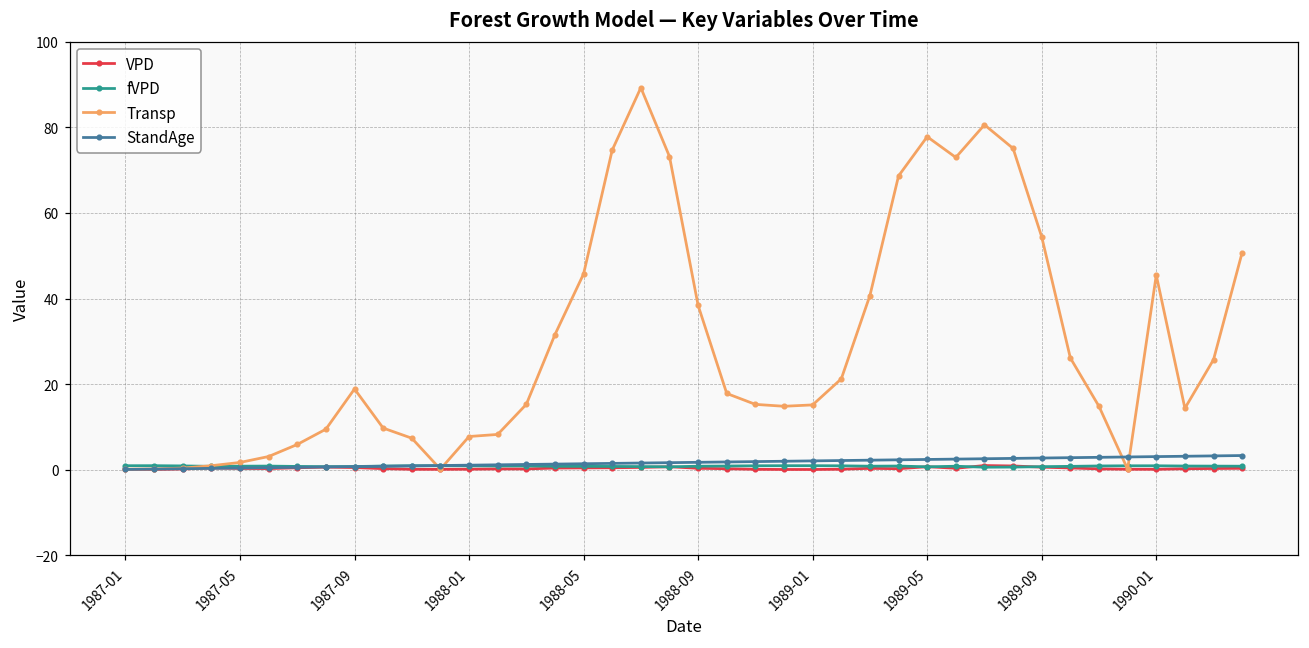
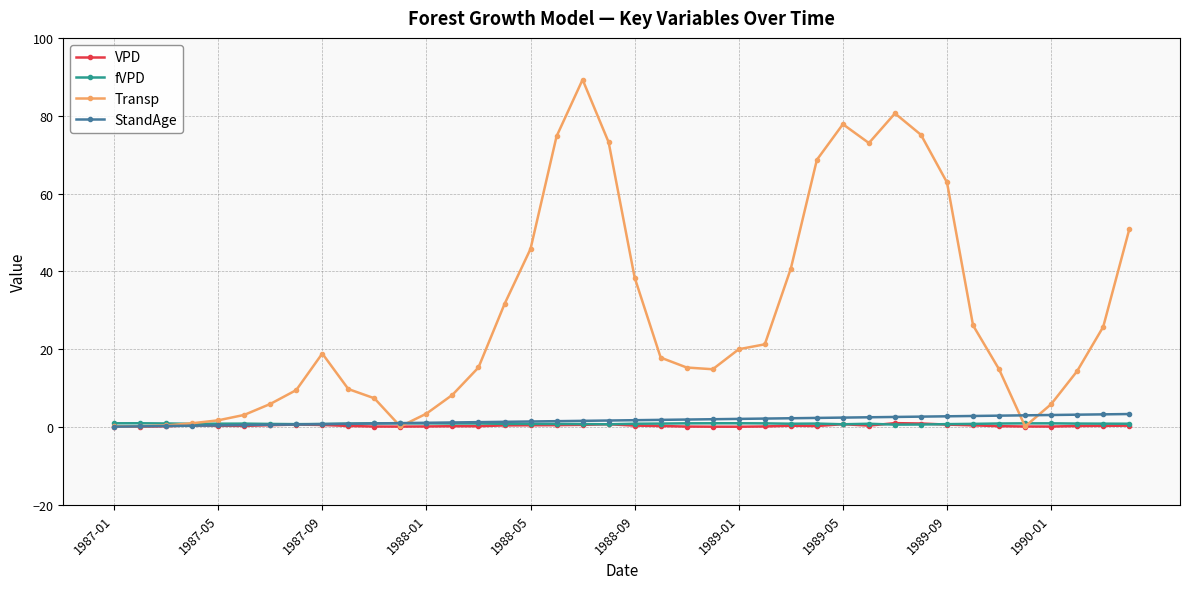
Transp, 1988-01: 8 -> 3
Transp, 1989-01: 15 -> 20
Transp, 1989-09: 54 -> 63
Transp, 1990-01: 45 -> 6
